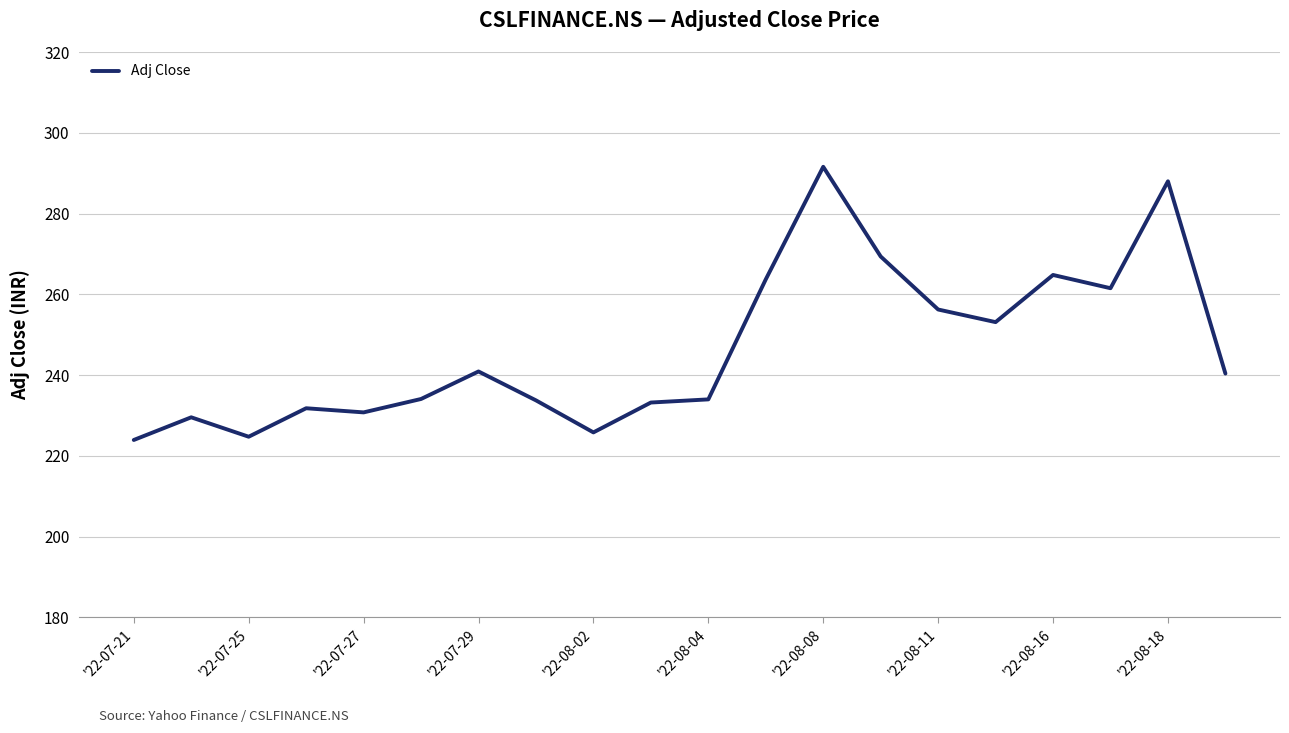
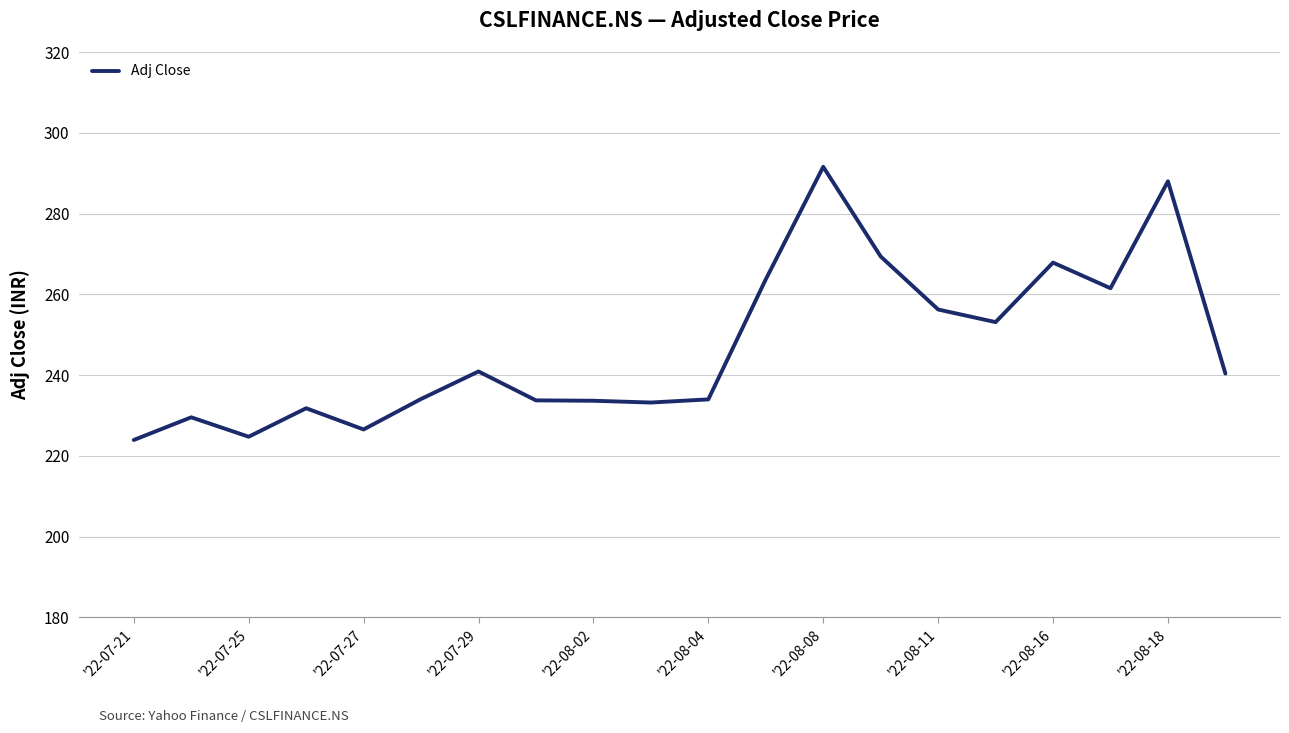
'22-07-27: 231 -> 227
'22-08-02: 226 -> 234
'22-08-16: 265 -> 268
